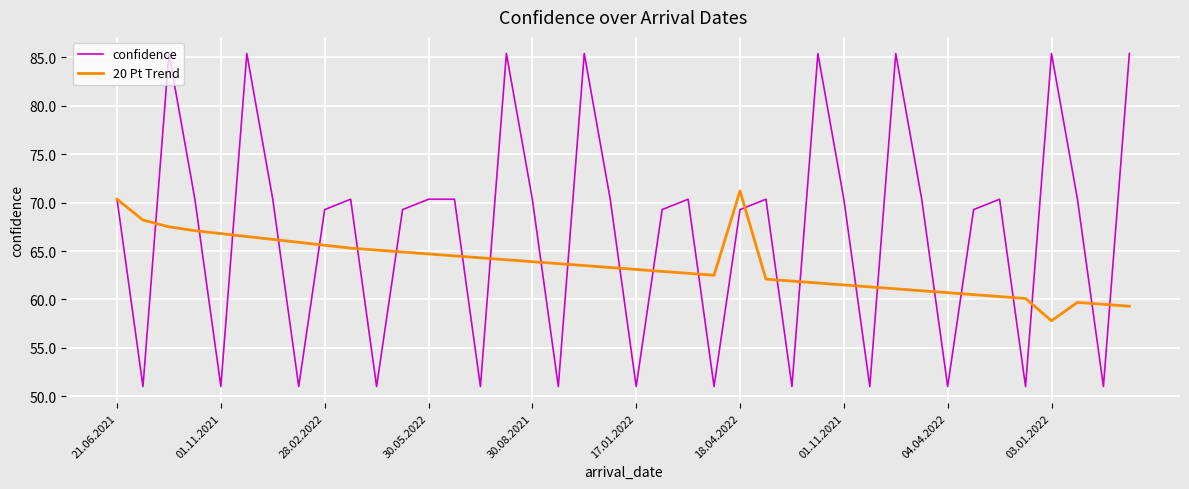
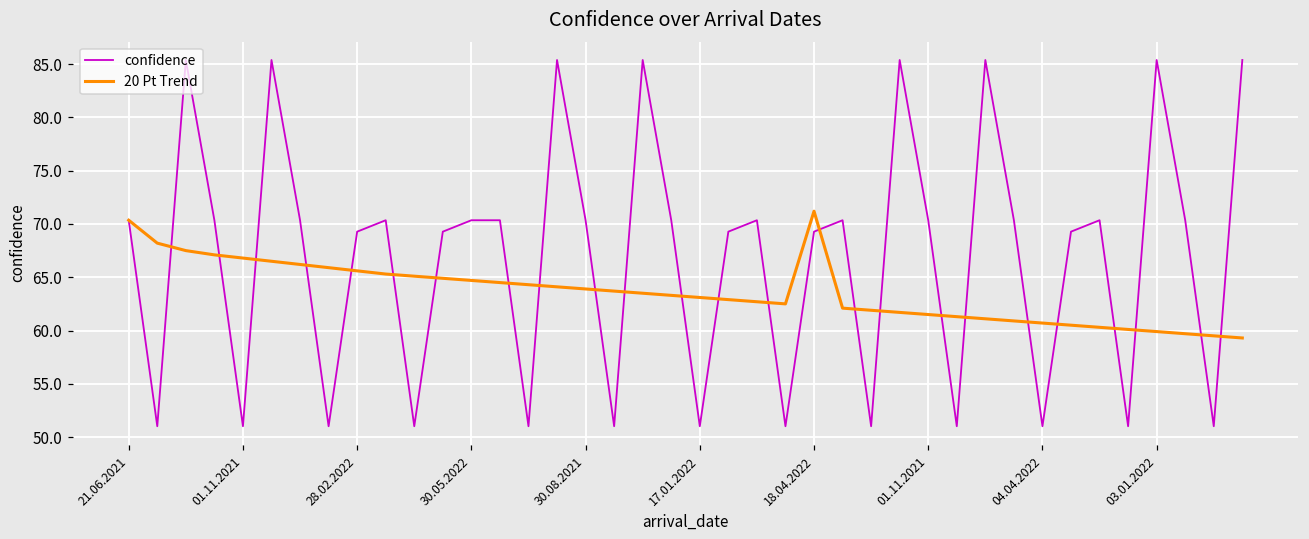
20 Pt Trend, 03.01.2022: 58 -> 60
